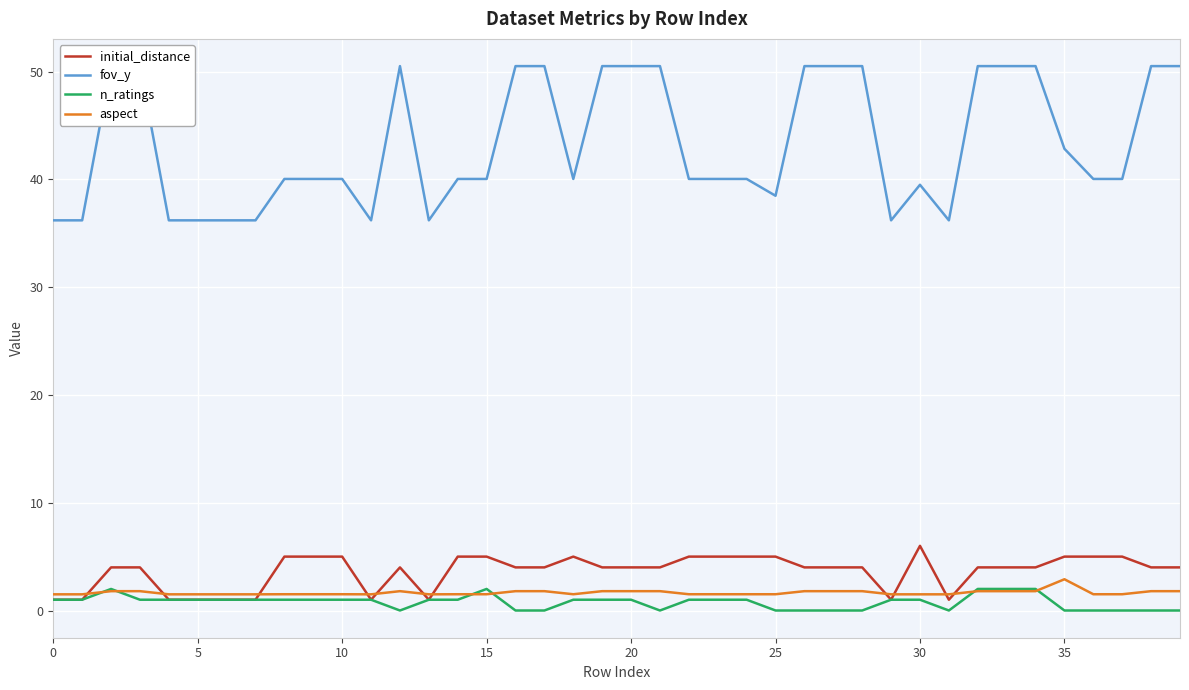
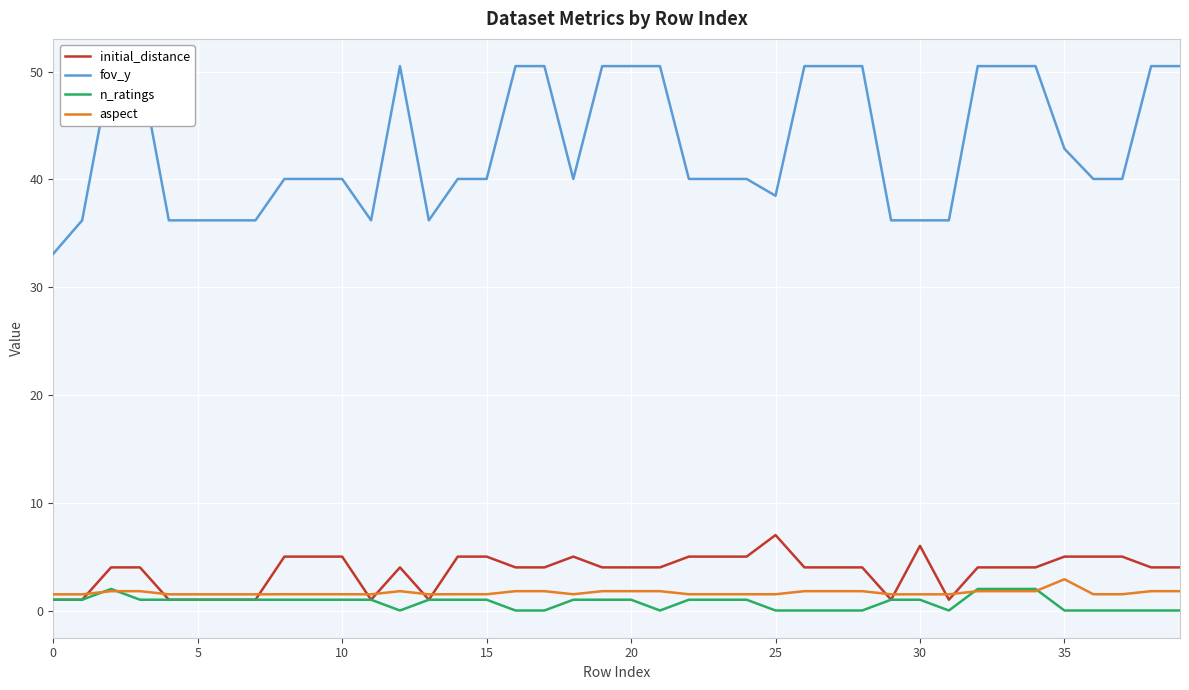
fov_y, 0: 36.2 -> 33.1
n_ratings, 15: 2 -> 1
initial_distance, 25: 5 -> 7
fov_y, 30: 39.5 -> 36.2
